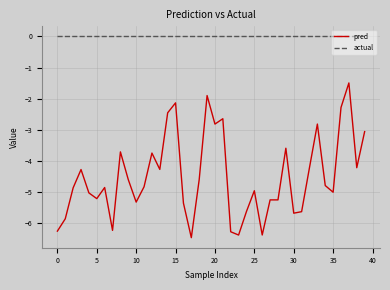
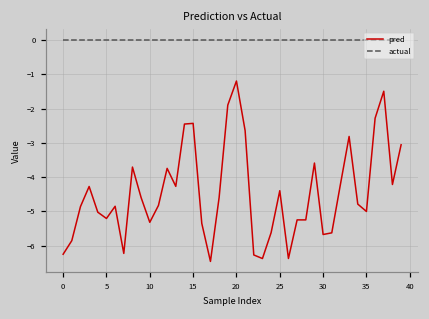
pred, 15: -2.1 -> -2.4
pred, 20: -2.8 -> -1.2
pred, 25: -5.0 -> -4.4
